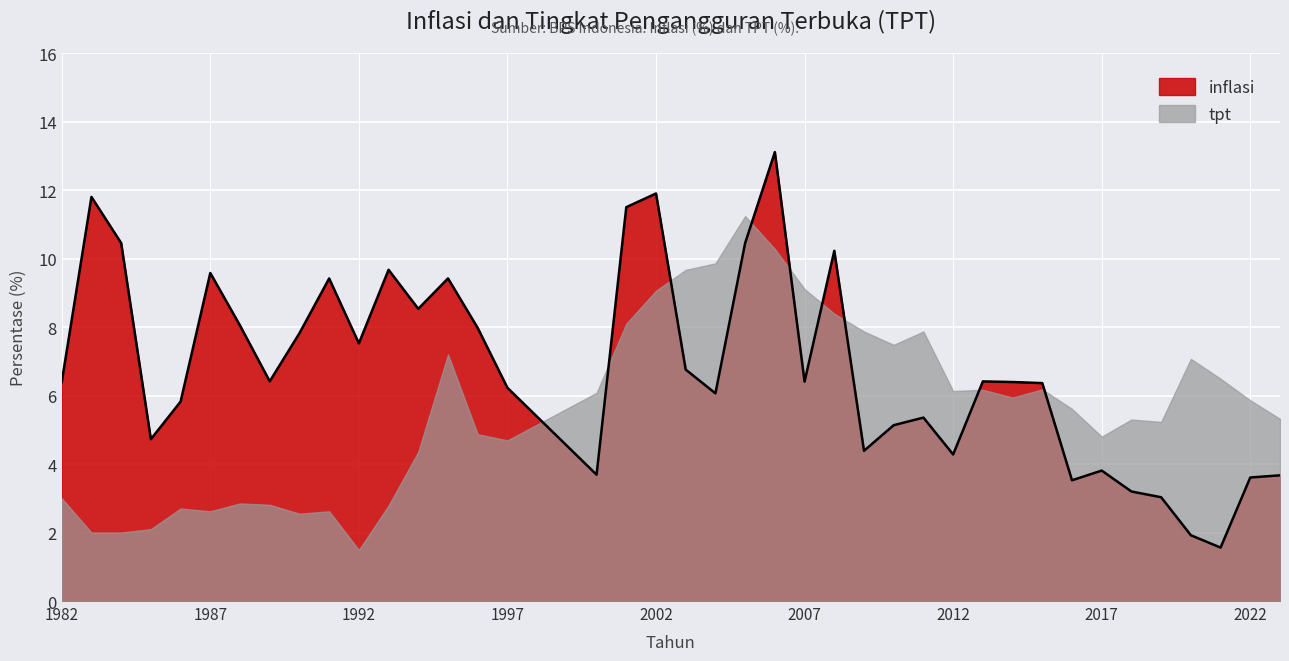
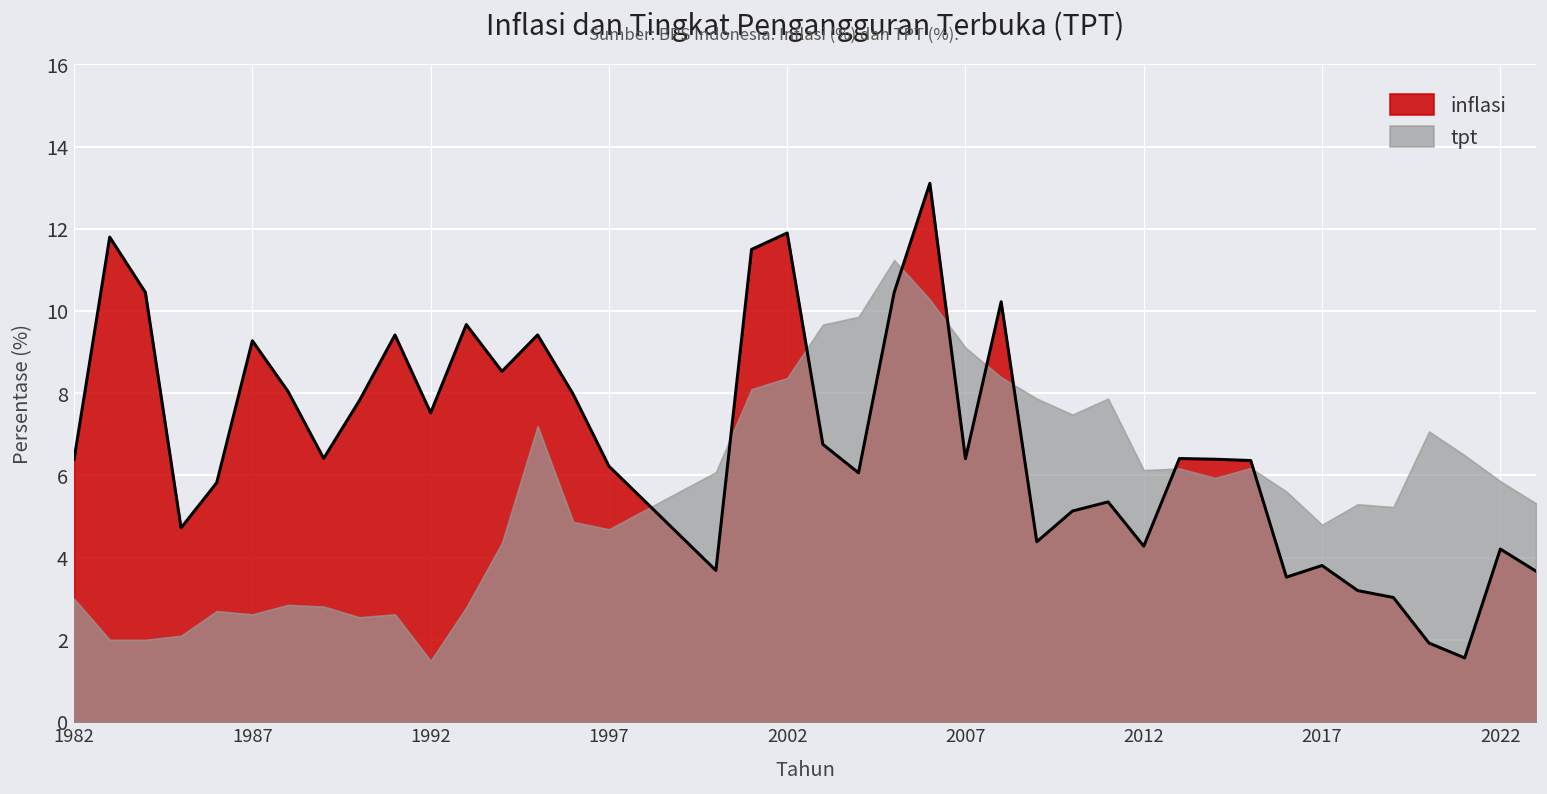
inflasi, 1987: 9.6 -> 9.3
tpt, 2002: 9.1 -> 8.4
inflasi, 2022: 3.6 -> 4.2
